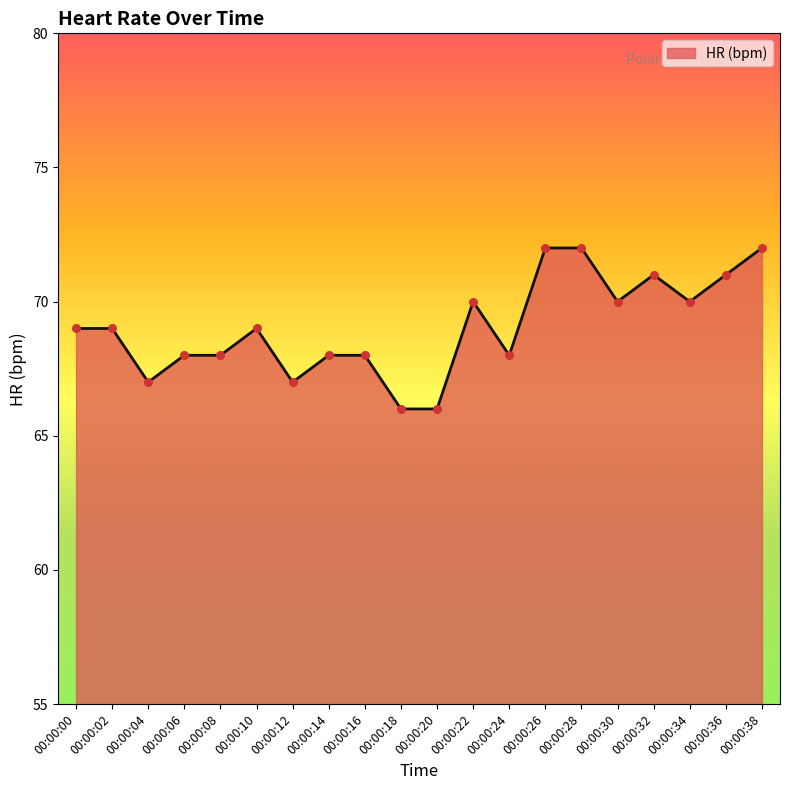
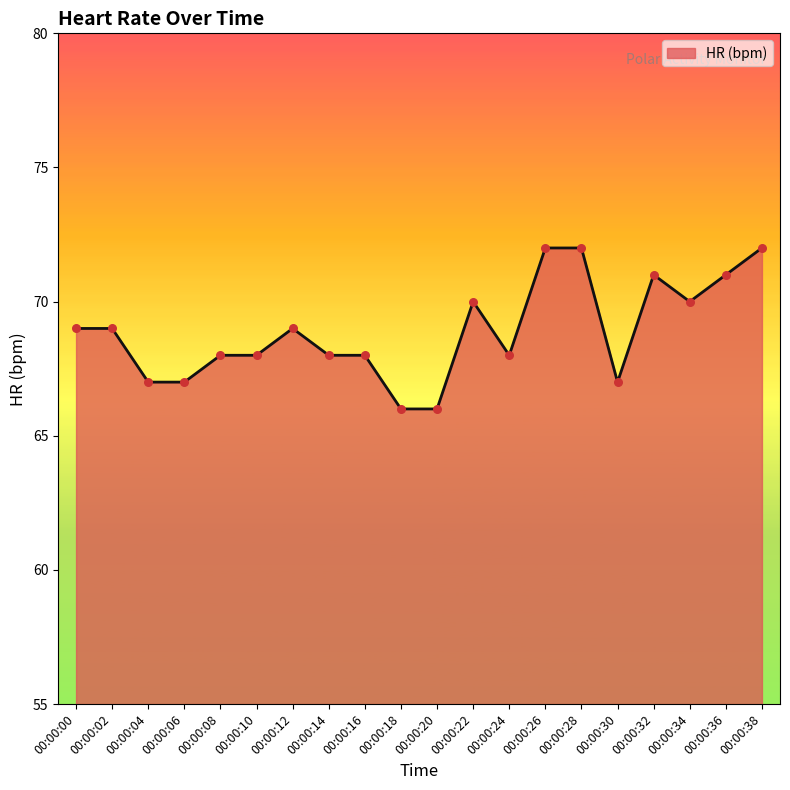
00:00:06: 68 -> 67
00:00:10: 69 -> 68
00:00:12: 67 -> 69
00:00:30: 70 -> 67
